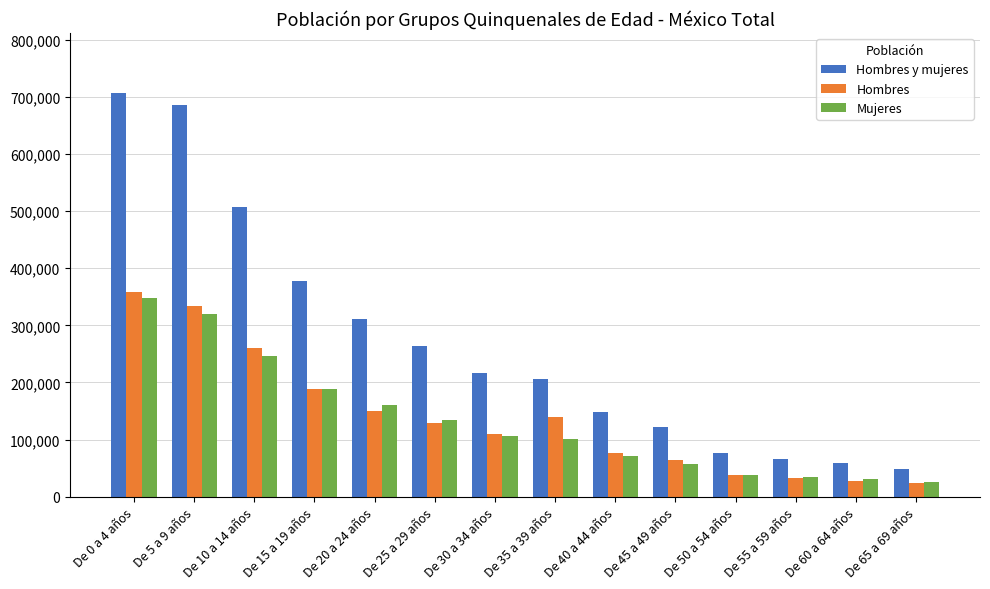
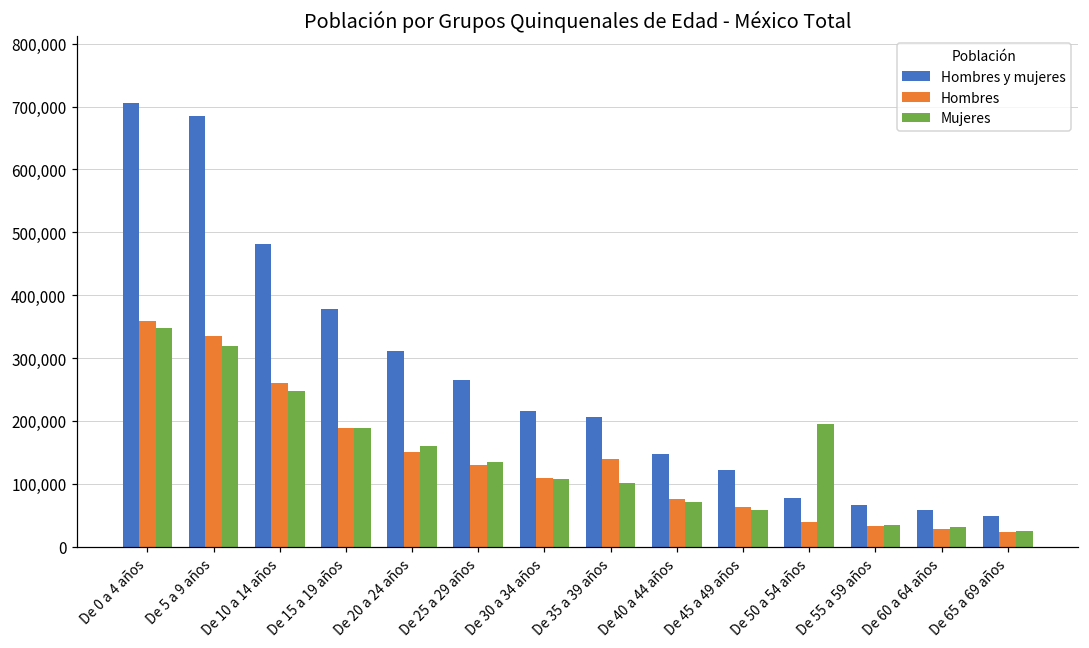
Hombres y mujeres, De 10 a 14 años: 510,000 -> 480,000
Mujeres, De 50 a 54 años: 40,000 -> 200,000
